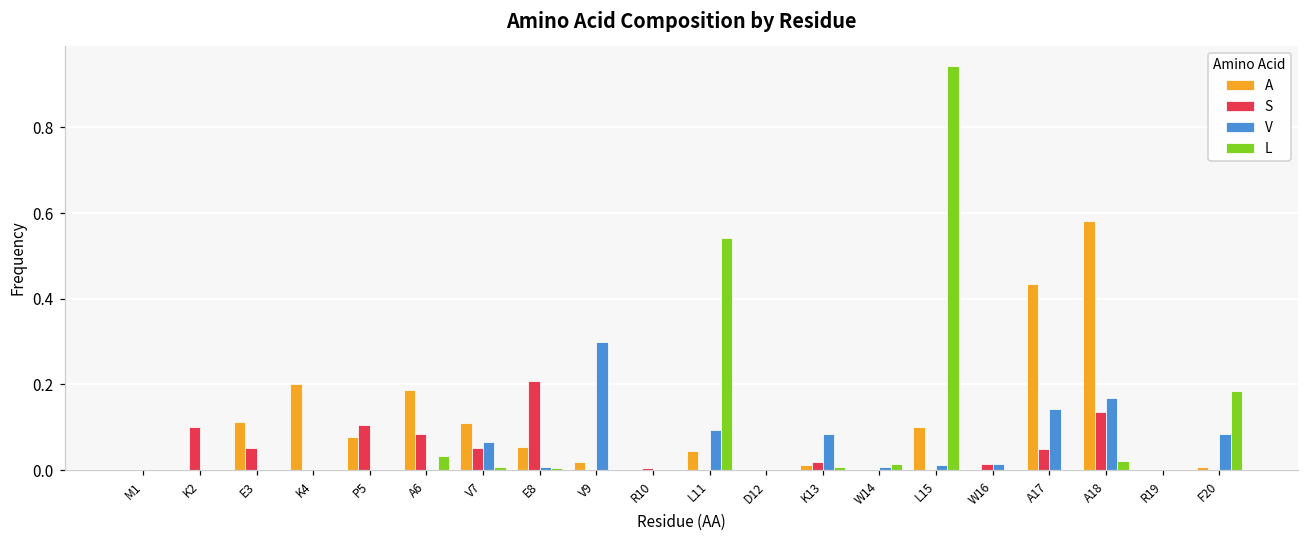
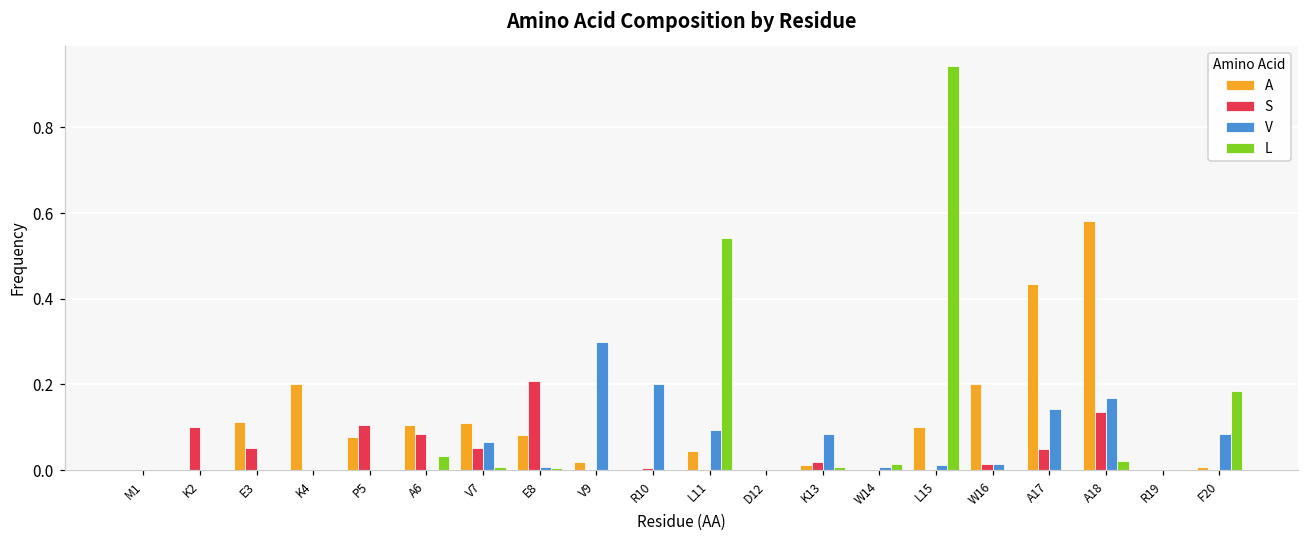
A, A6: 0.19 -> 0.11
A, E8: 0.05 -> 0.08
V, R10: 0.0 -> 0.2
A, W16: 0.0 -> 0.2
